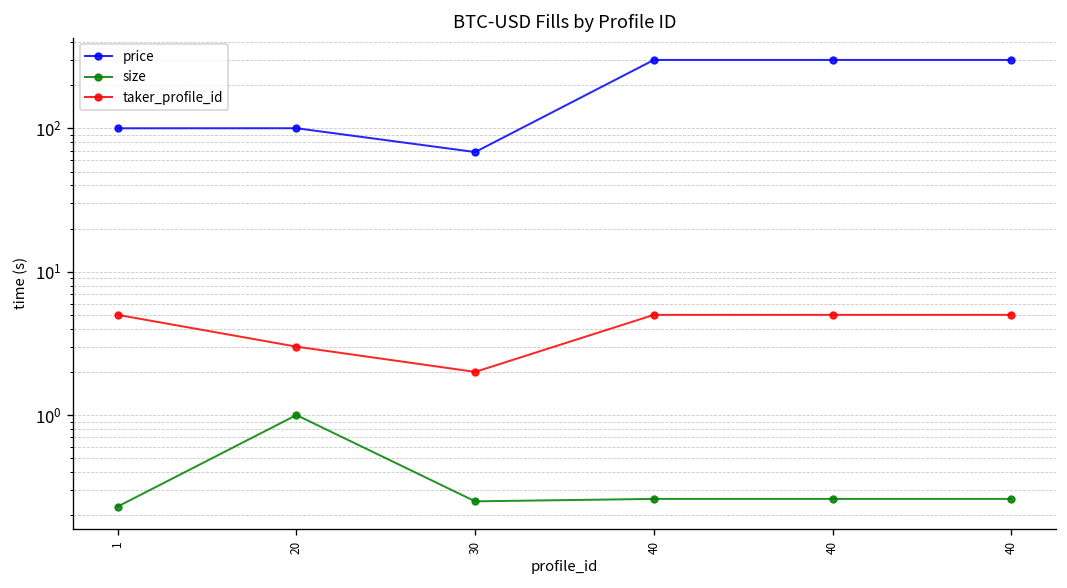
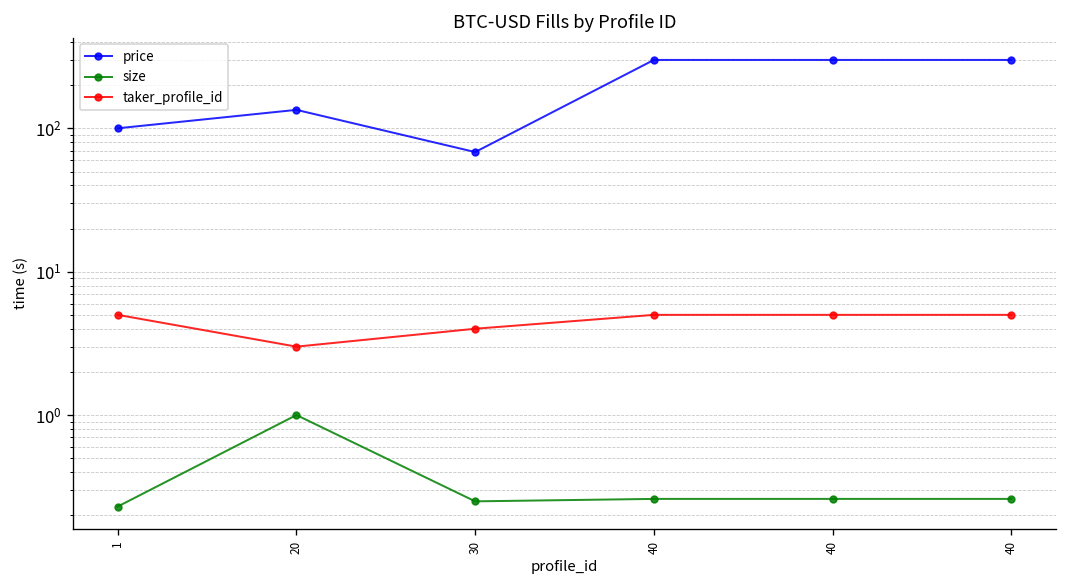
price, 20: 100 -> 130
taker_profile_id, 30: 2 -> 4
